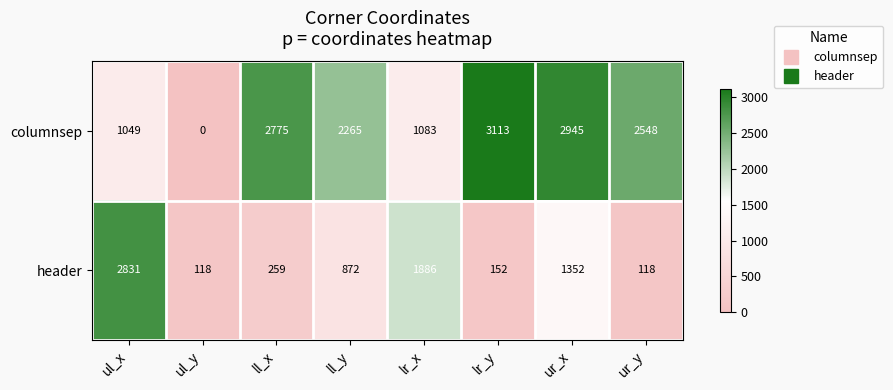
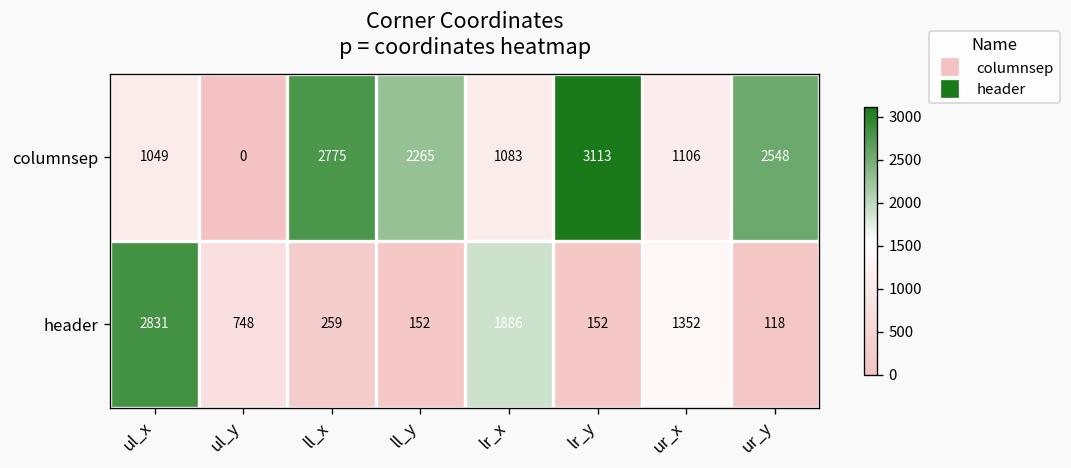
columnsep, ur_x: 2945 -> 1106
header, ul_y: 118 -> 748
header, ll_y: 872 -> 152
